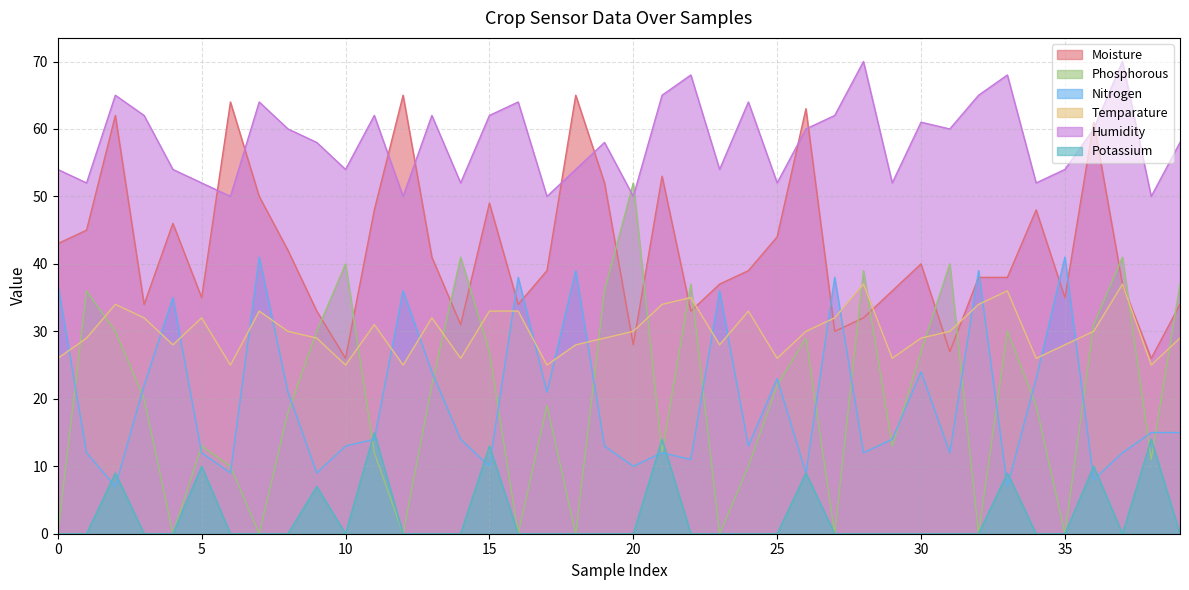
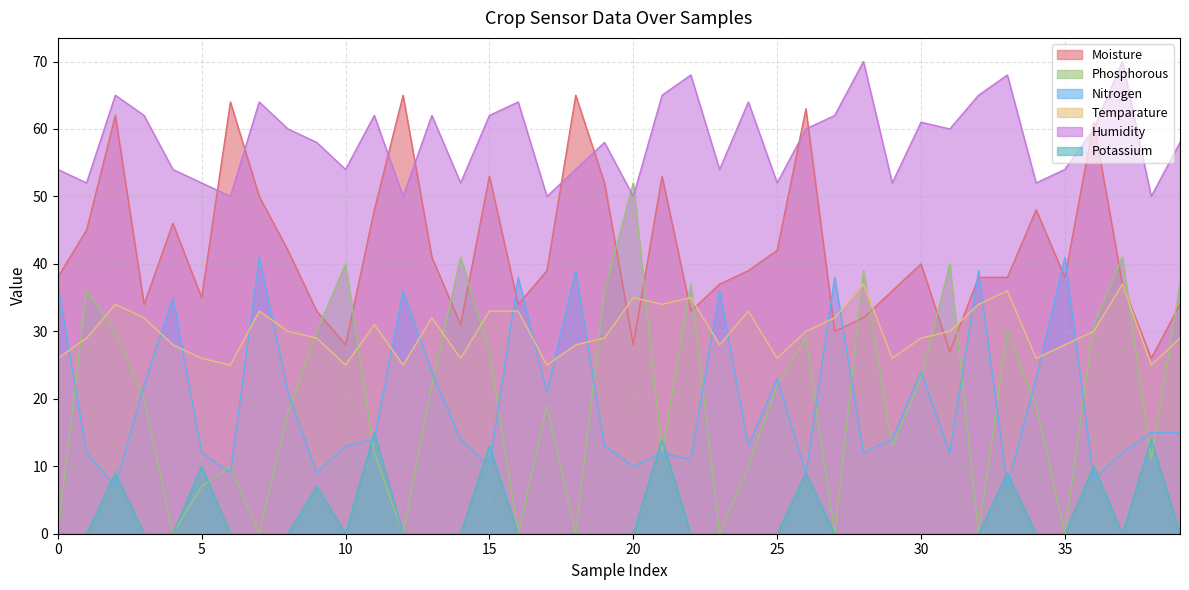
Moisture, 0: 43 -> 38
Phosphorous, 5: 13 -> 7
Temparature, 5: 32 -> 26
Moisture, 10: 26 -> 28
Moisture, 15: 49 -> 53
Temparature, 20: 30 -> 35
Moisture, 25: 44 -> 42
Phosphorous, 30: 27 -> 23
Moisture, 35: 35 -> 38
